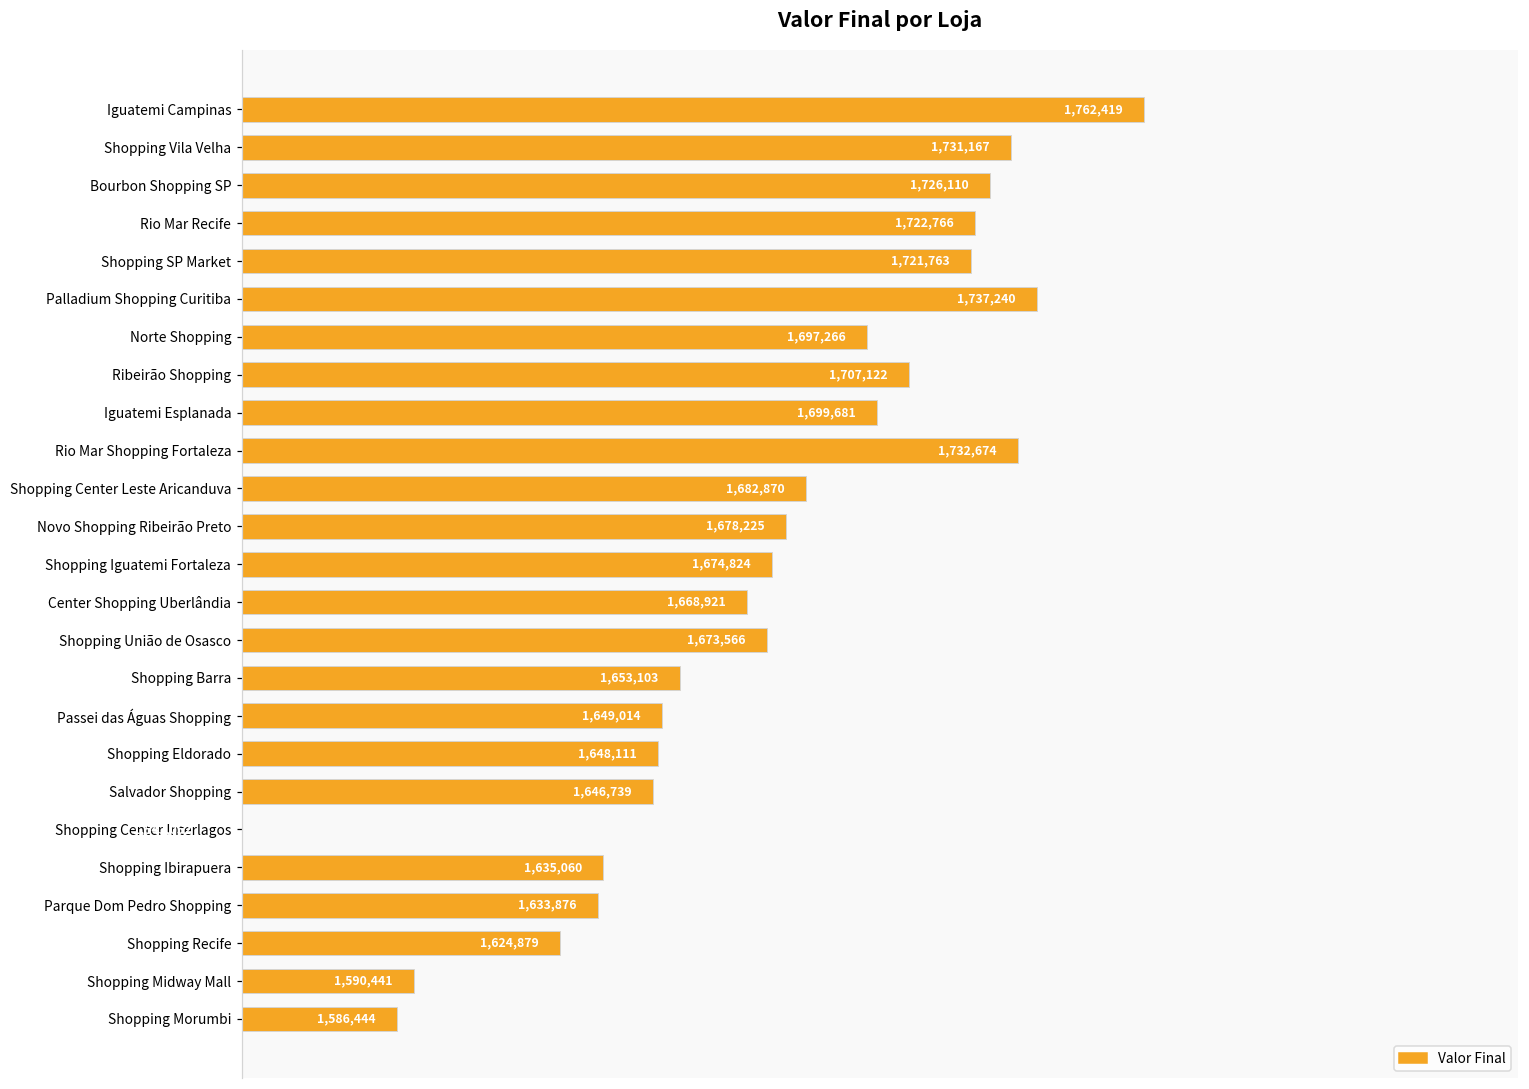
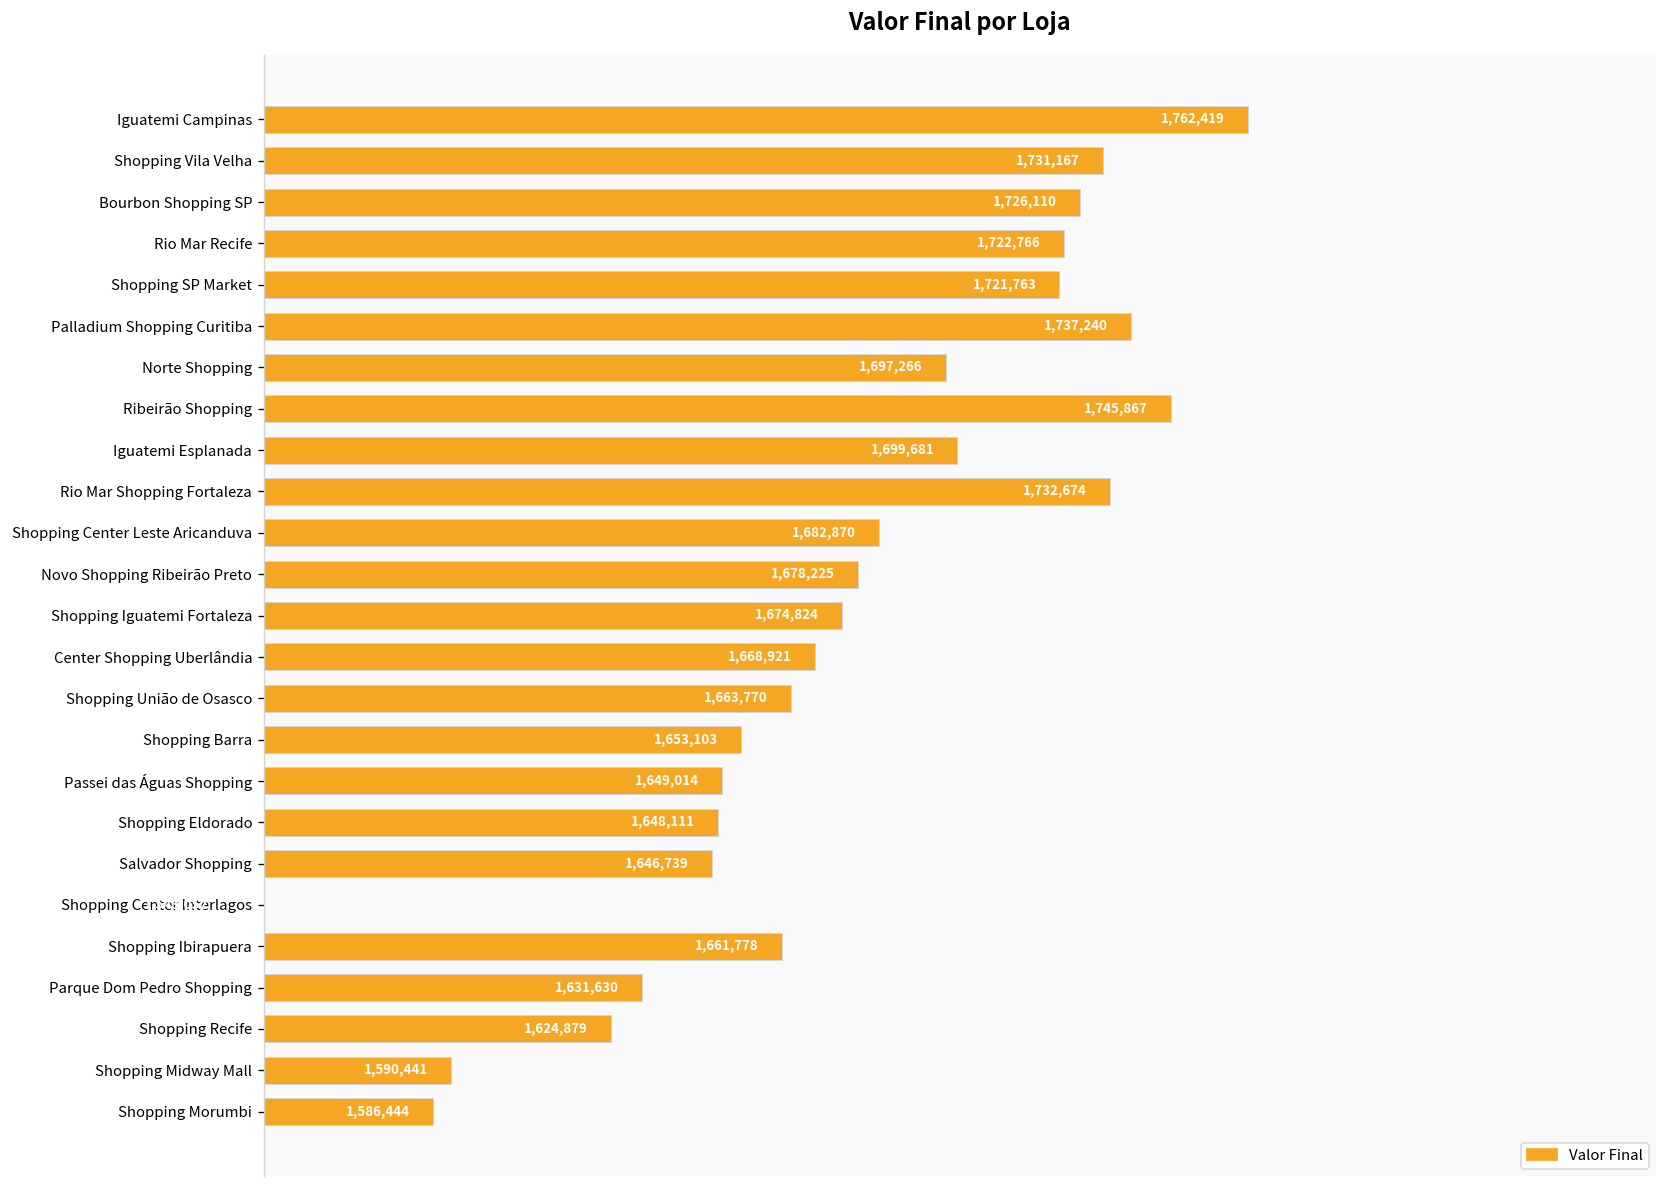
Ribeirão Shopping: 1,707,122 -> 1,745,867
Shopping União de Osasco: 1,673,566 -> 1,663,770
Shopping Ibirapuera: 1,635,060 -> 1,661,778
Parque Dom Pedro Shopping: 1,633,876 -> 1,631,630
